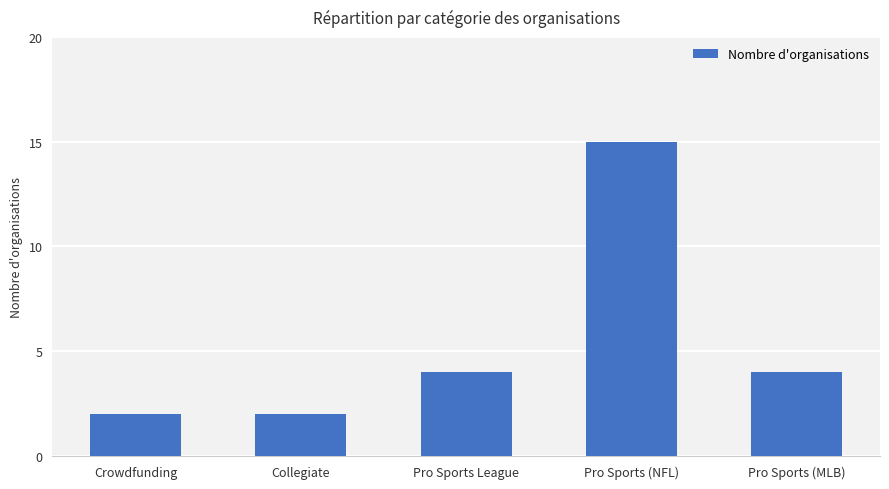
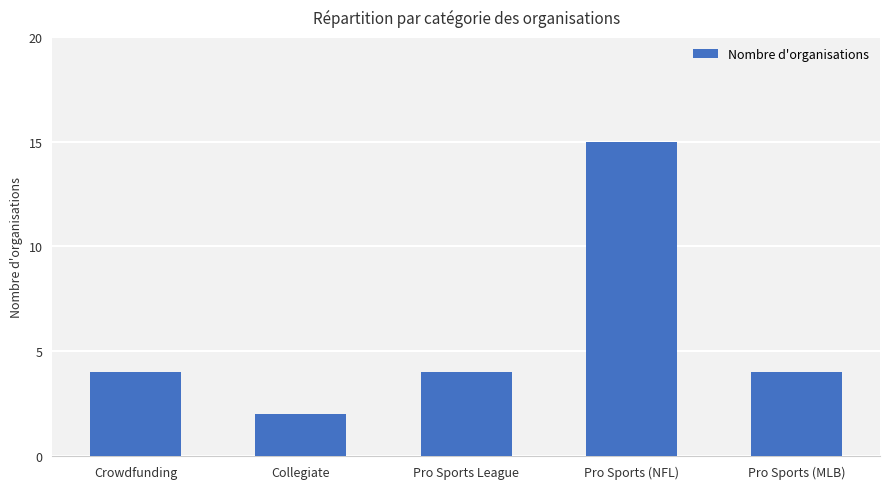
Crowdfunding: 2 -> 4
